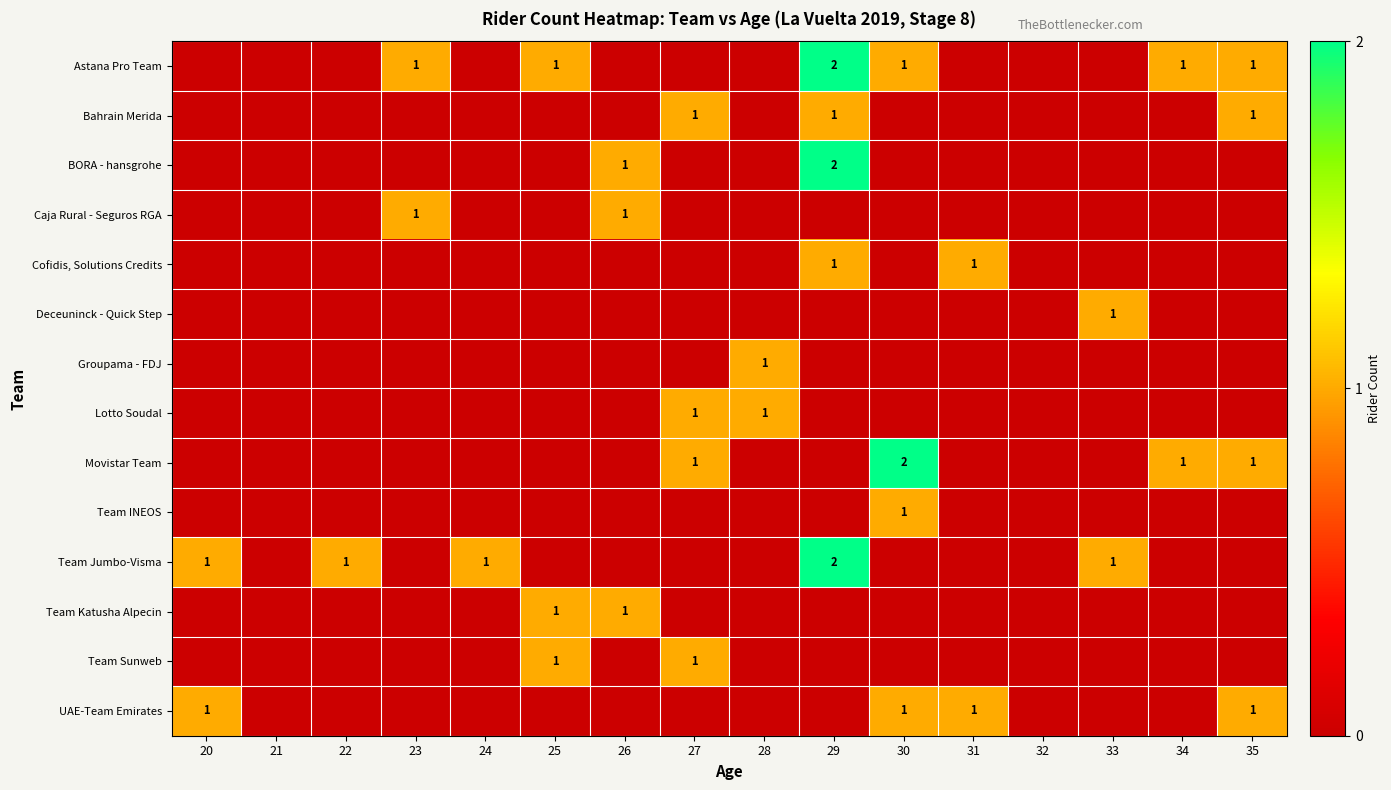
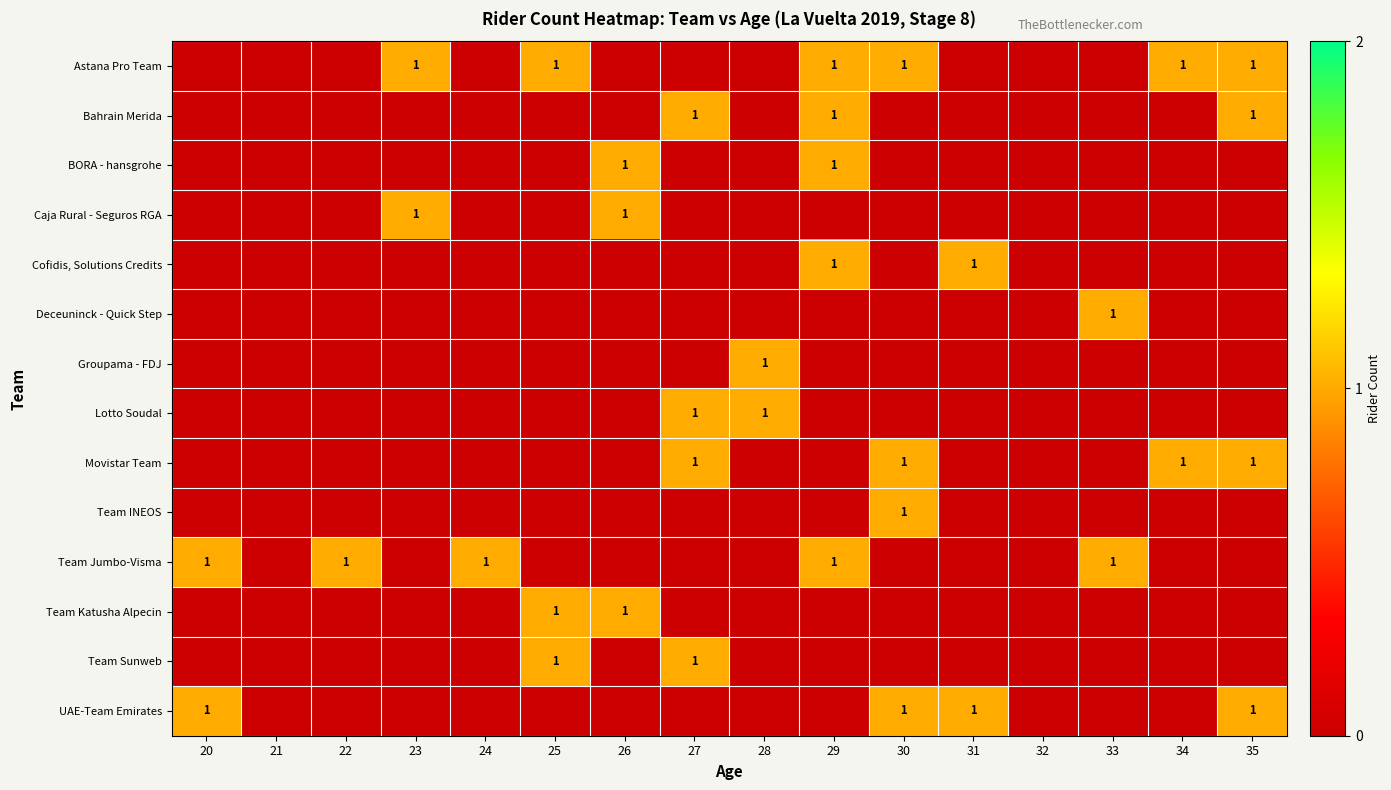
Astana Pro Team, 29: 2 -> 1
BORA - hansgrohe, 29: 2 -> 1
Movistar Team, 30: 2 -> 1
Team Jumbo-Visma, 29: 2 -> 1
